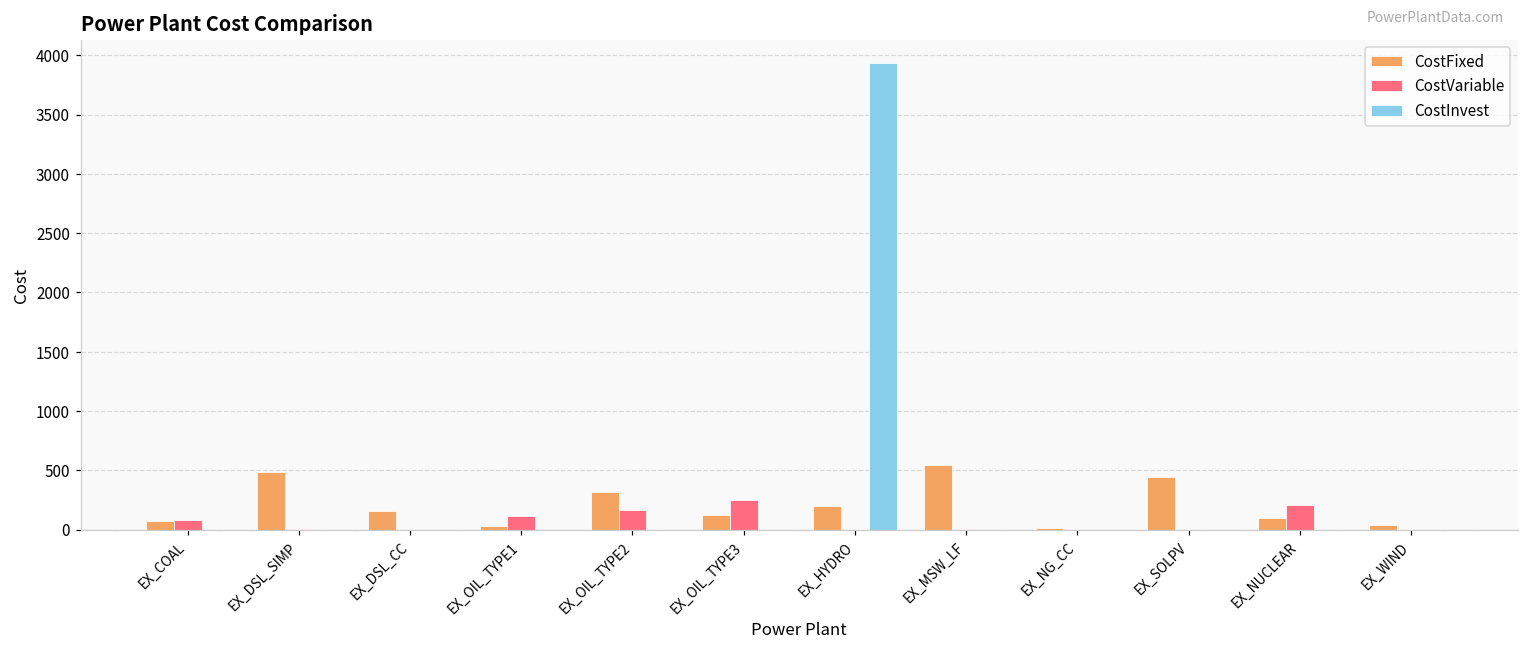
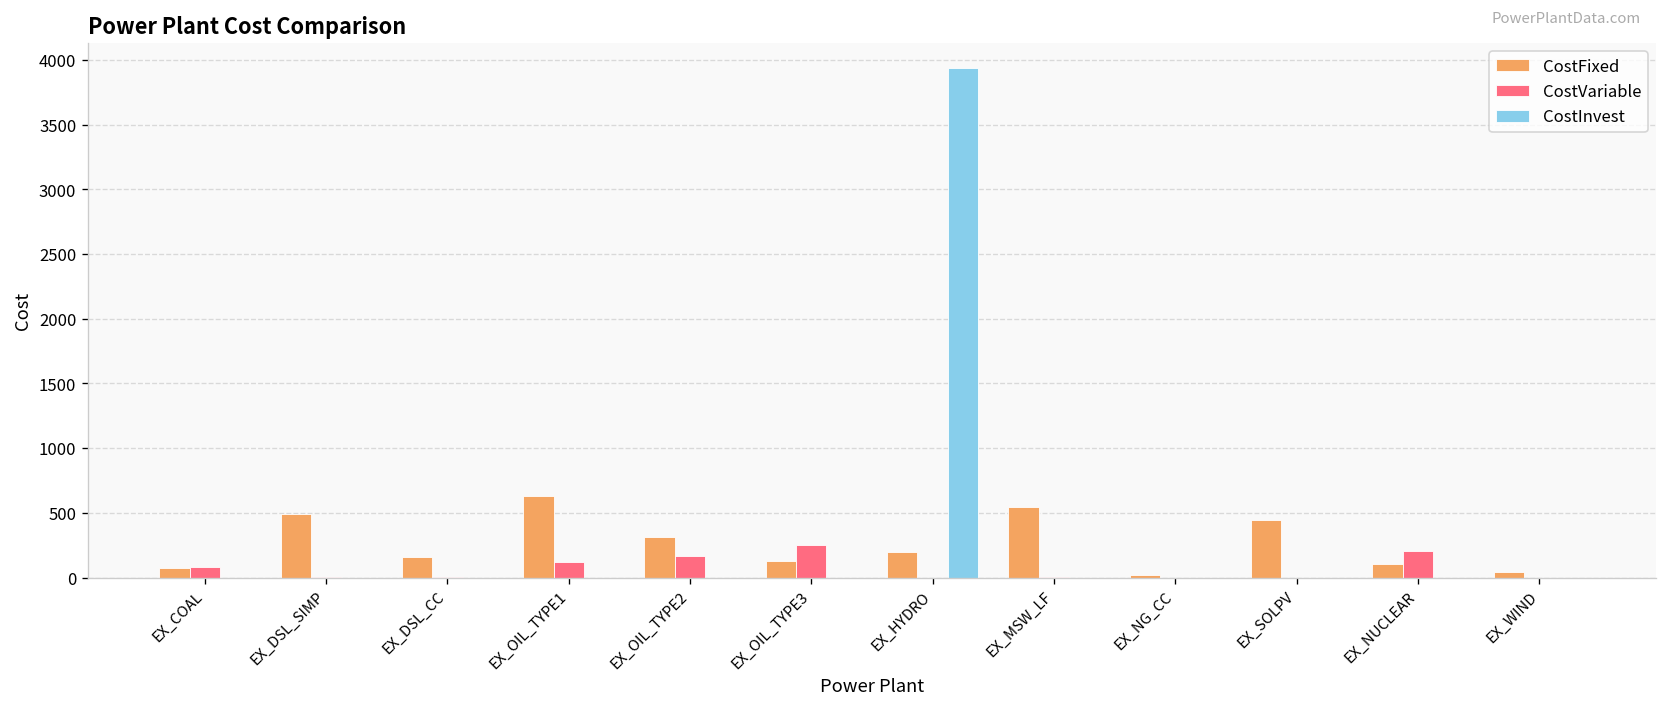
CostFixed, EX_OIL_TYPE1: 30 -> 630
